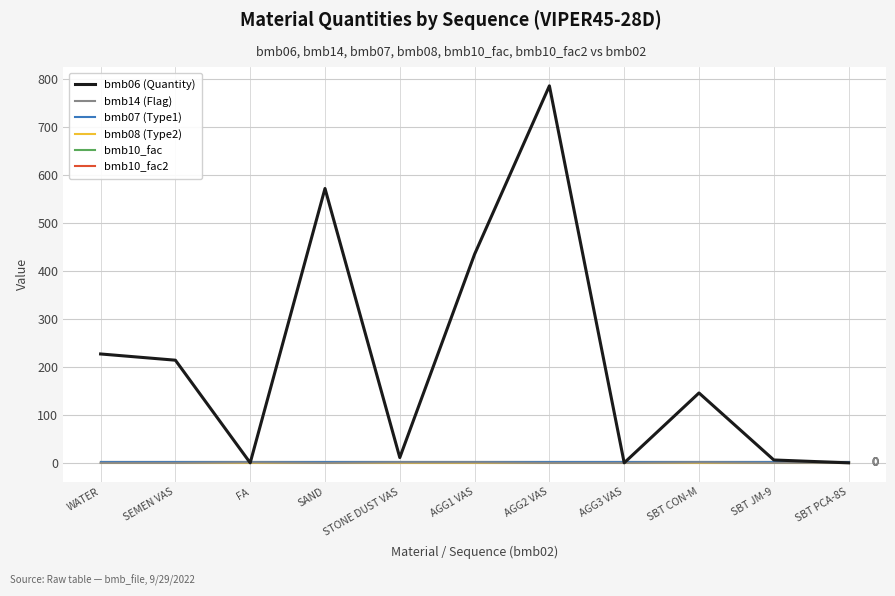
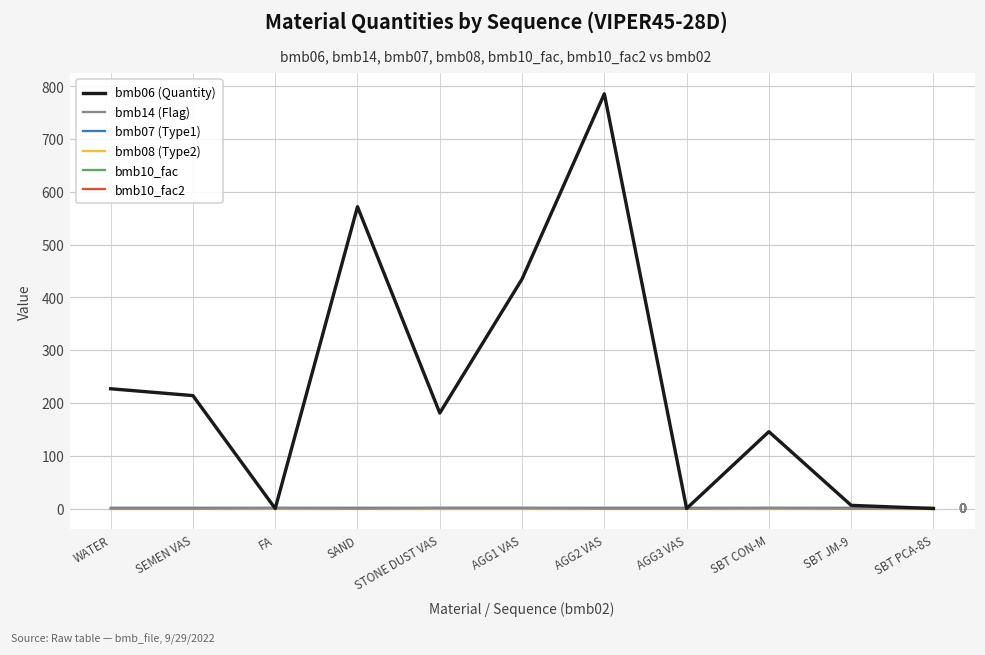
bmb06 (Quantity), STONE DUST VAS: 10 -> 180
